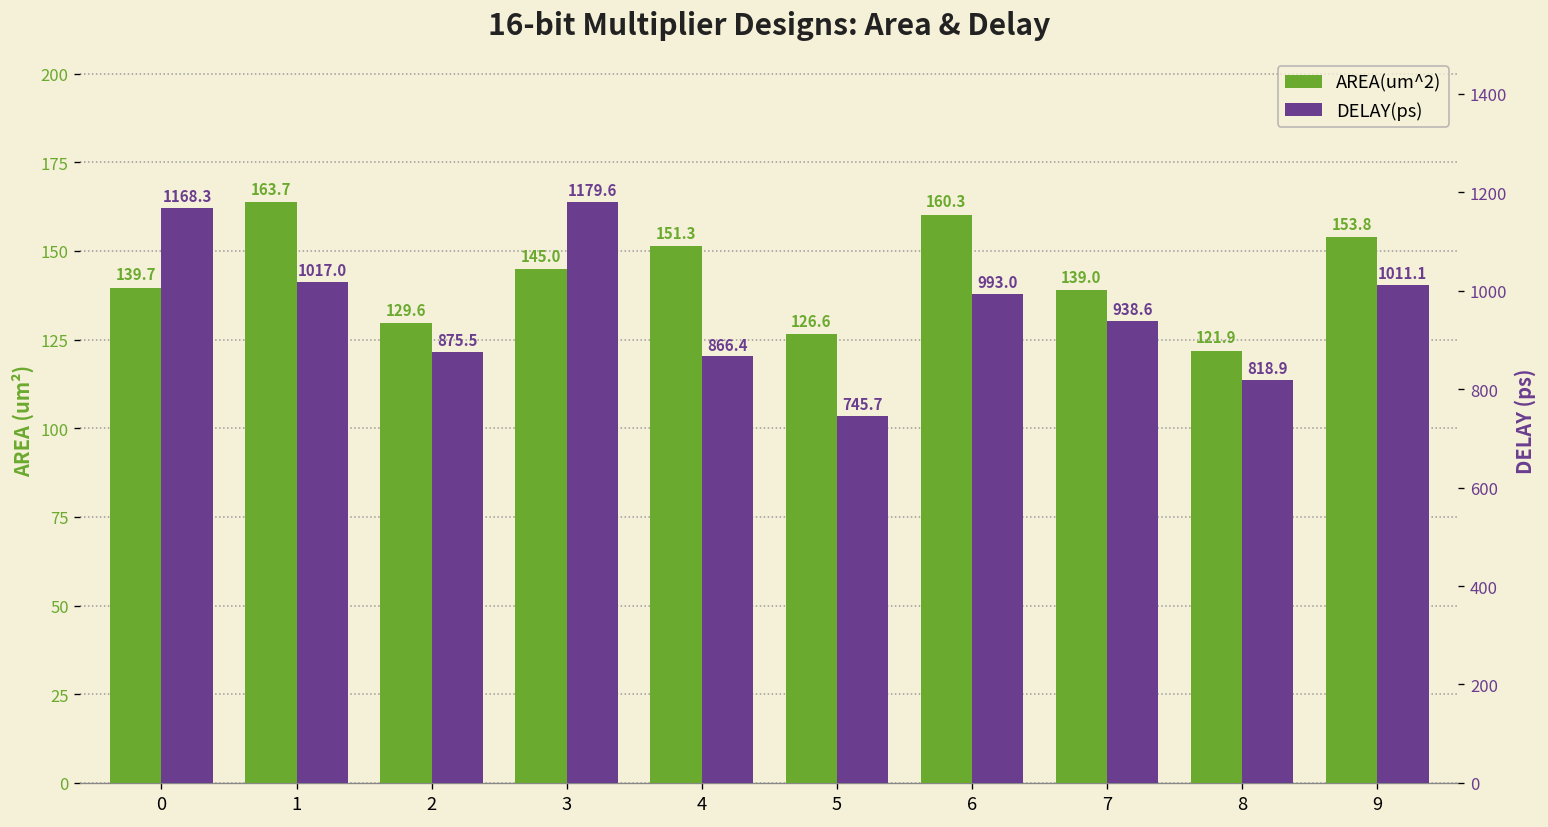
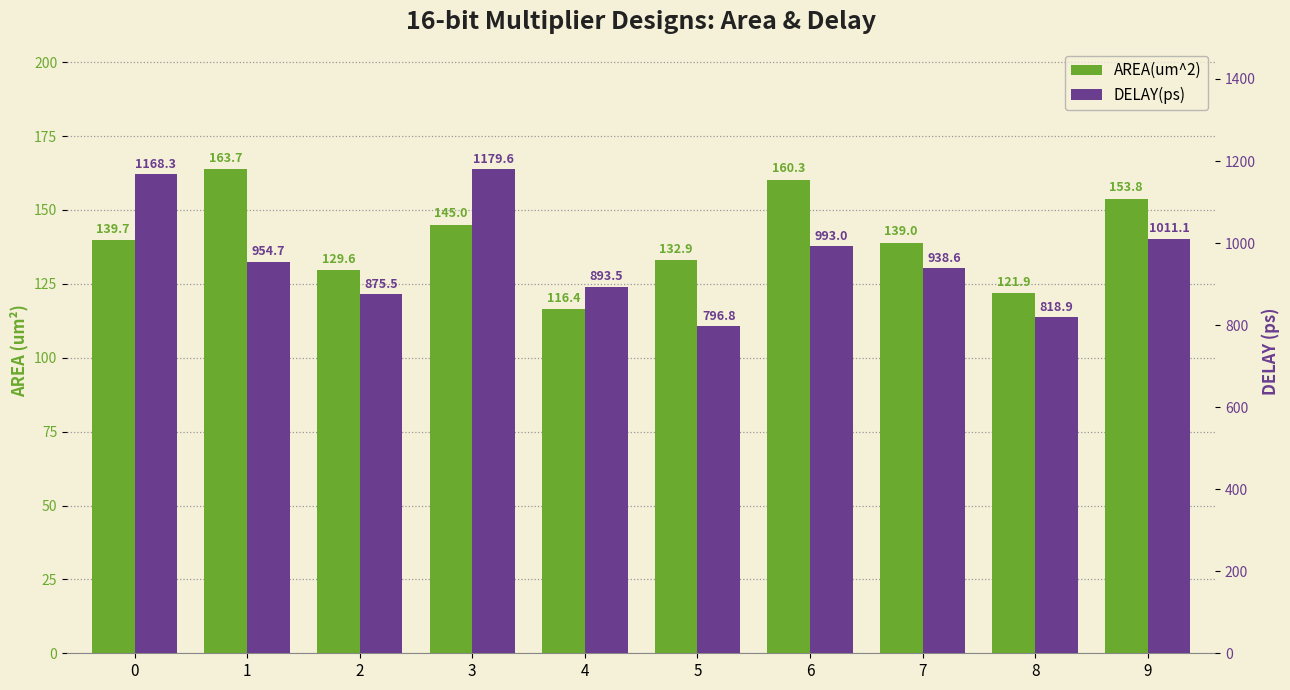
AREA(um^2), 4: 151.3 -> 116.4
AREA(um^2), 5: 126.6 -> 132.9
DELAY(ps), 1: 1017.0 -> 954.7
DELAY(ps), 4: 866.4 -> 893.5
DELAY(ps), 5: 745.7 -> 796.8
